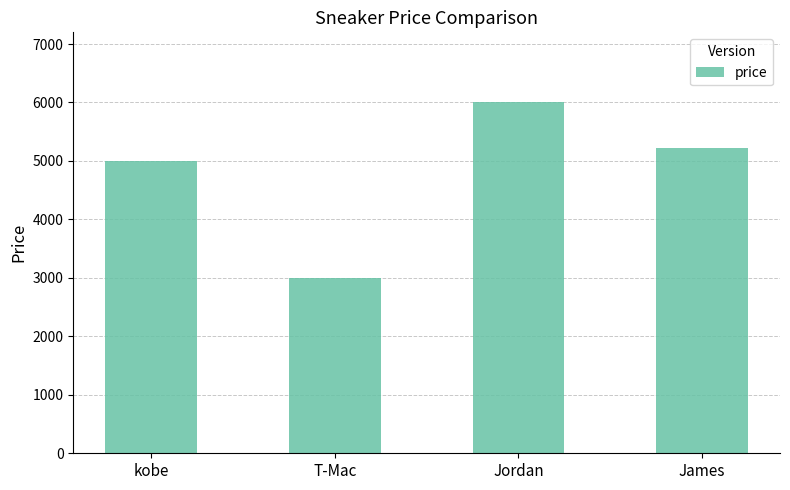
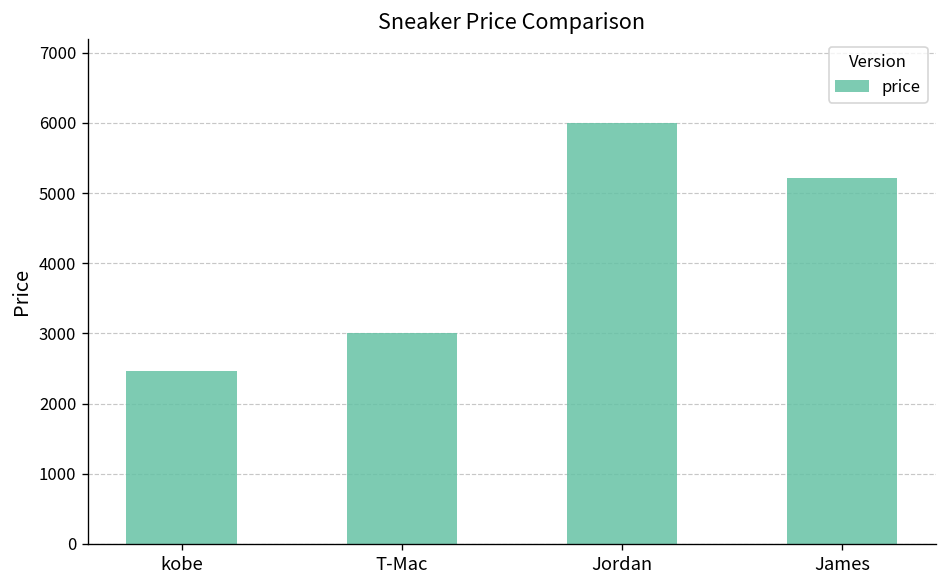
kobe: 5000 -> 2500
